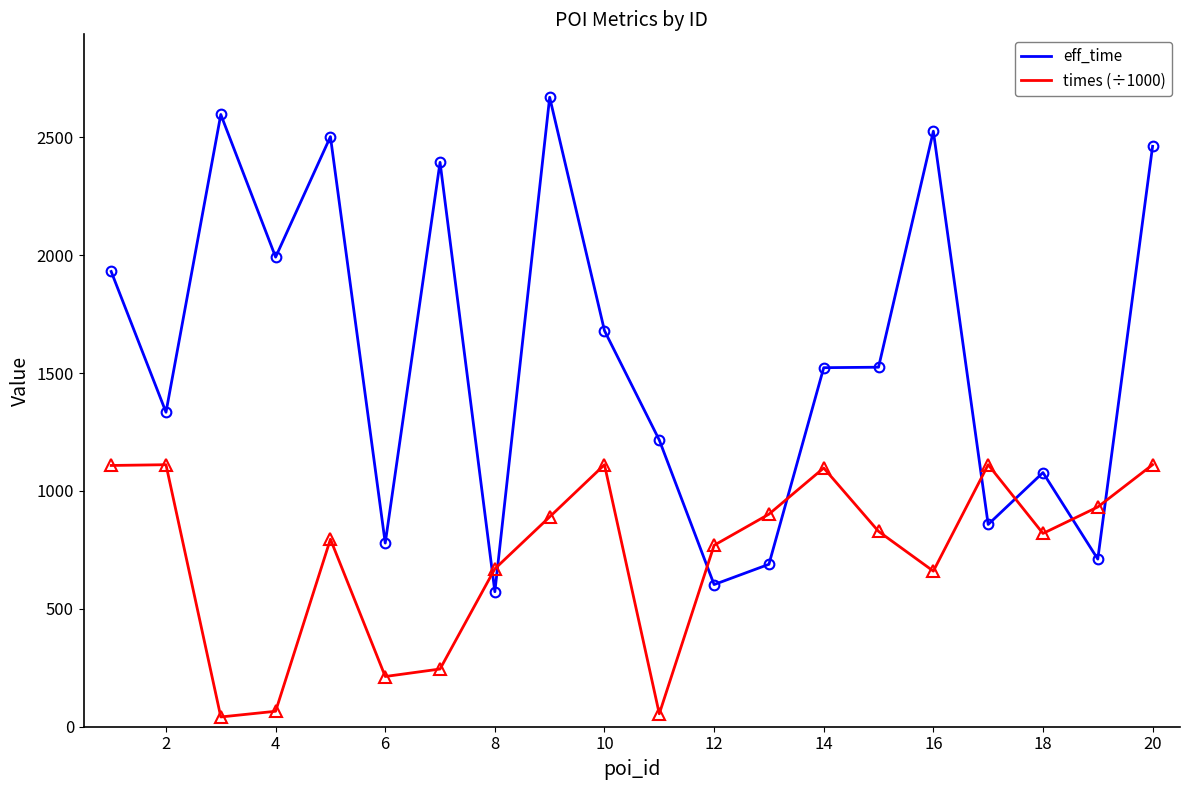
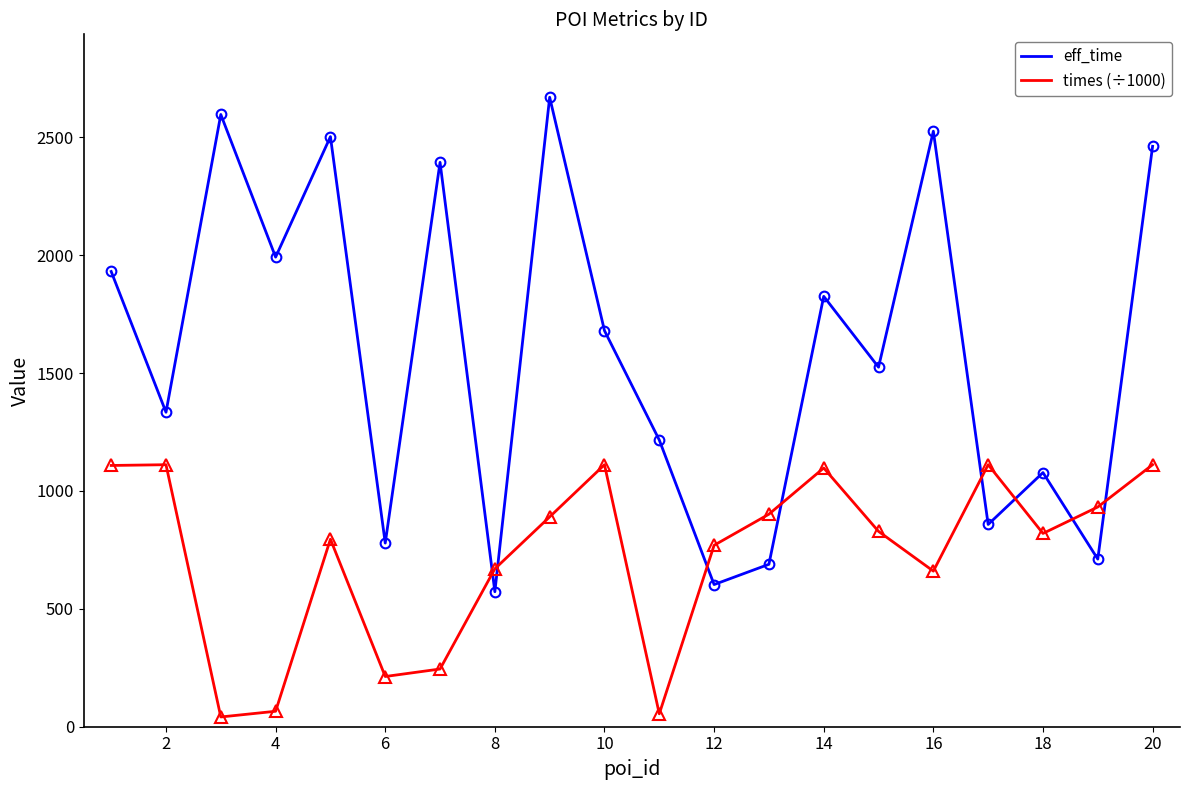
eff_time, 14: 1520 -> 1830
